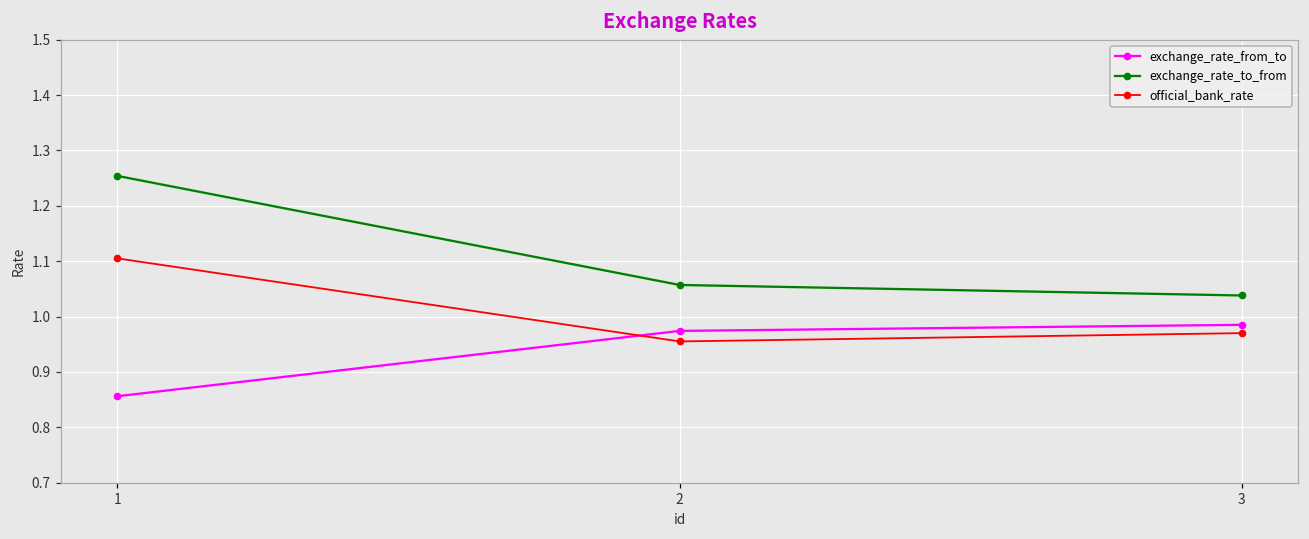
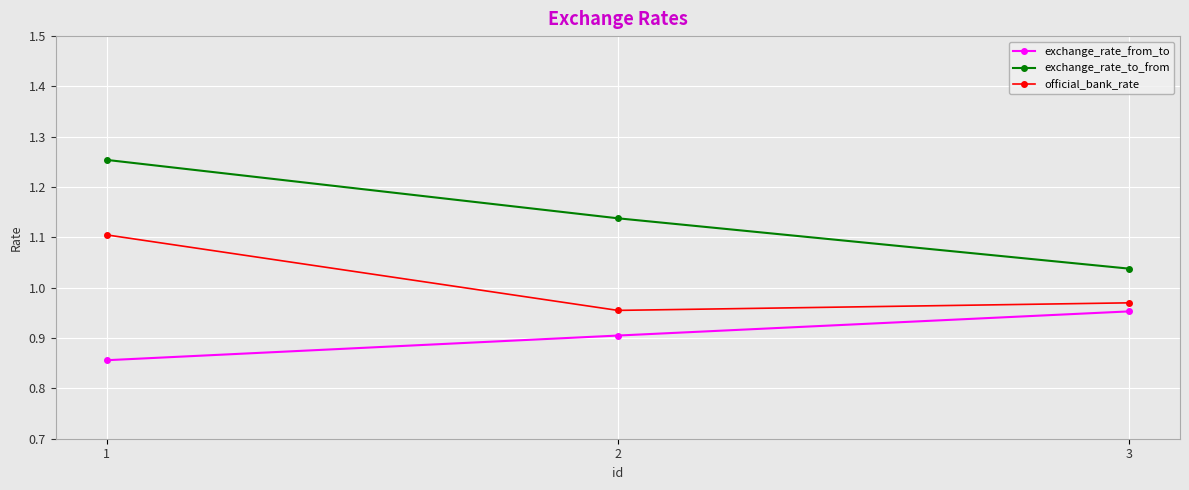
exchange_rate_from_to, 2: 0.97 -> 0.91
exchange_rate_to_from, 2: 1.06 -> 1.14
exchange_rate_from_to, 3: 0.99 -> 0.95
